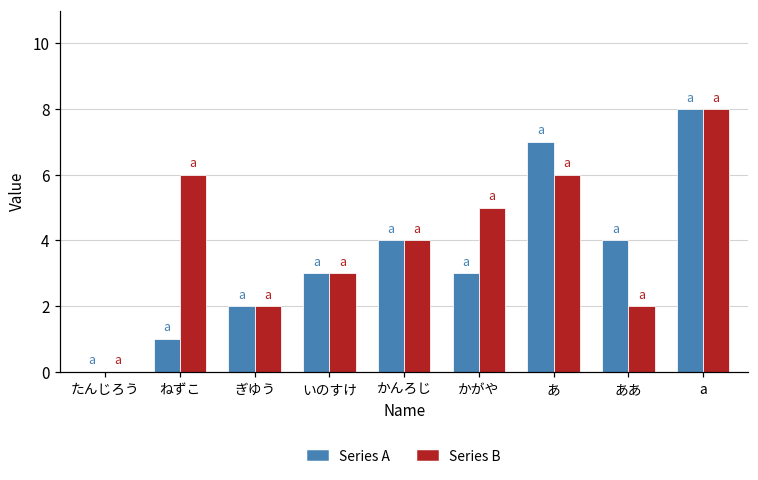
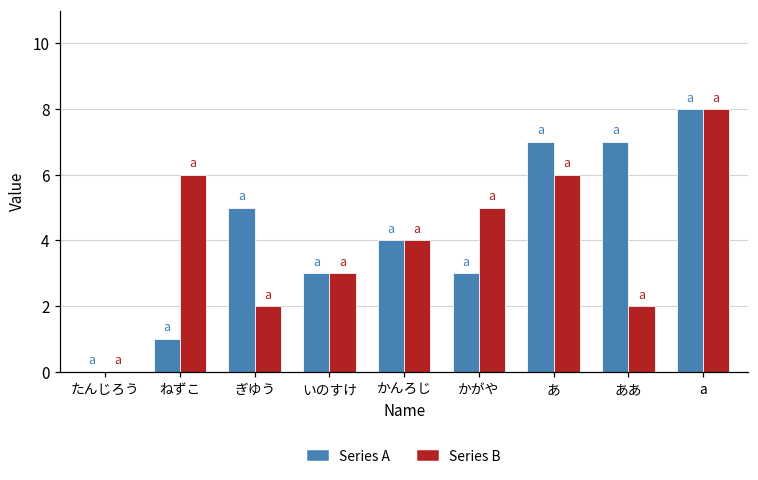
Series A, ぎゆう: 2 -> 5
Series A, ああ: 4 -> 7
